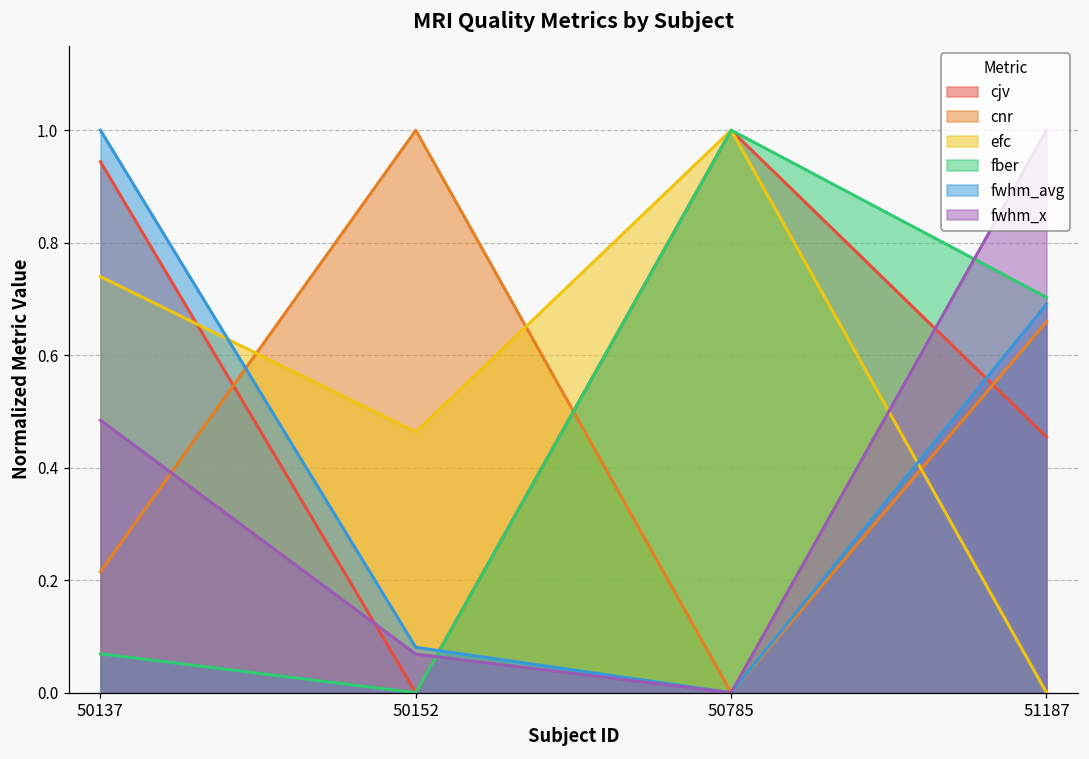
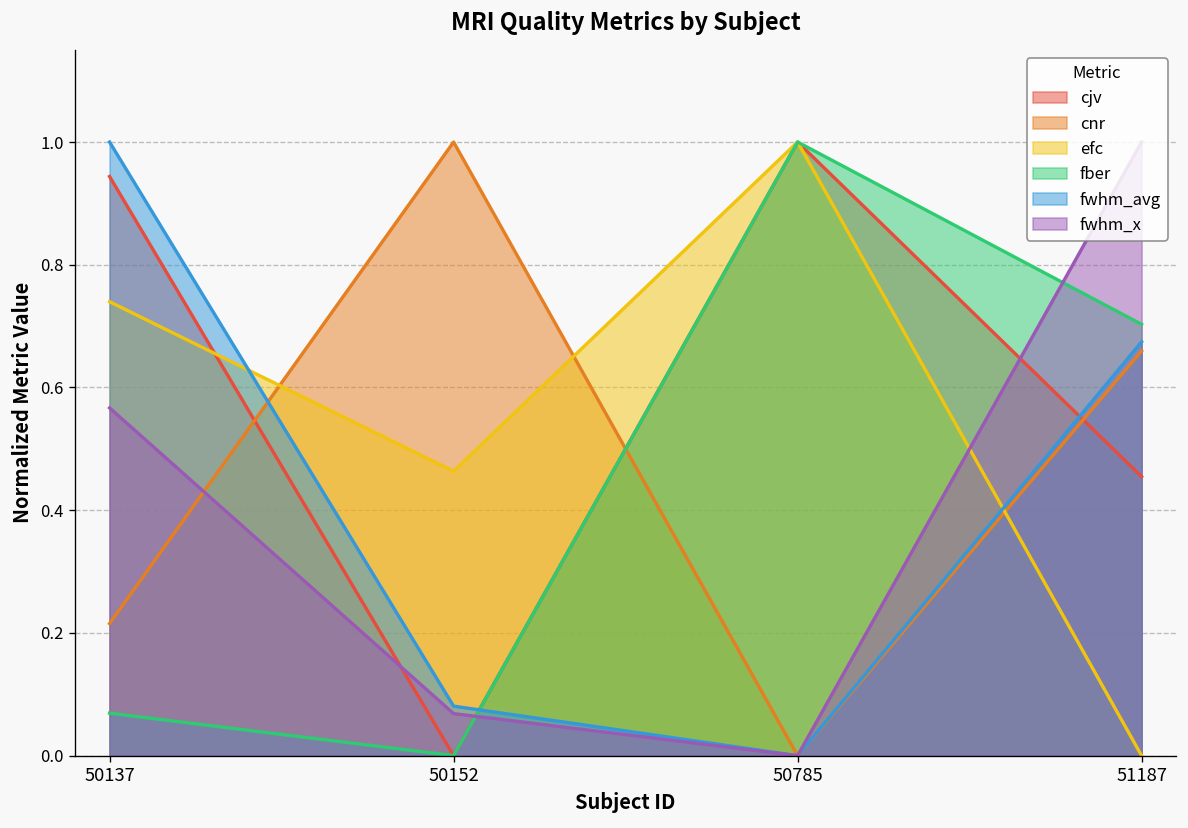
fwhm_x, 50137: 0.48 -> 0.57
fwhm_avg, 51187: 0.69 -> 0.67
